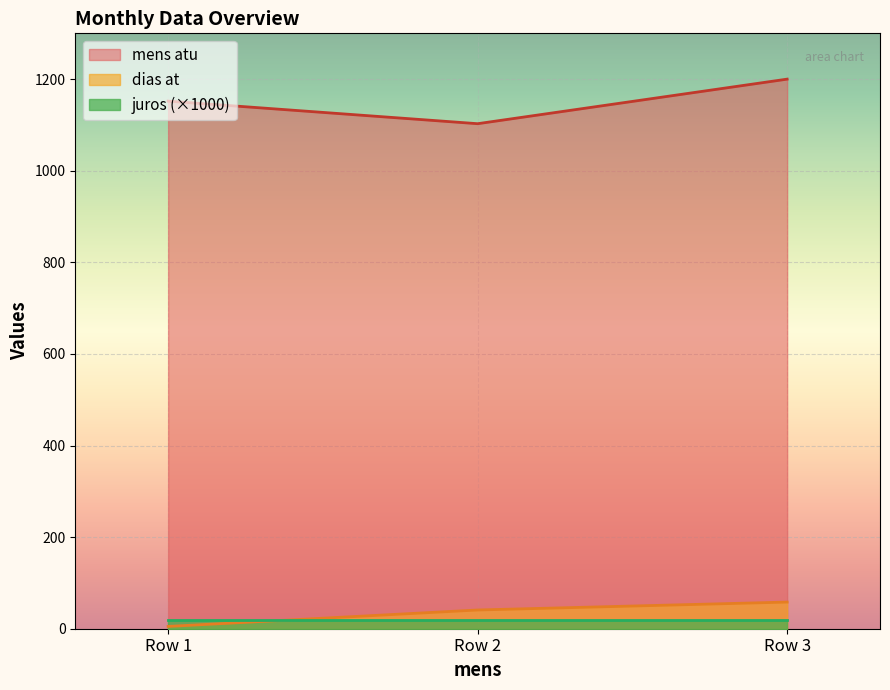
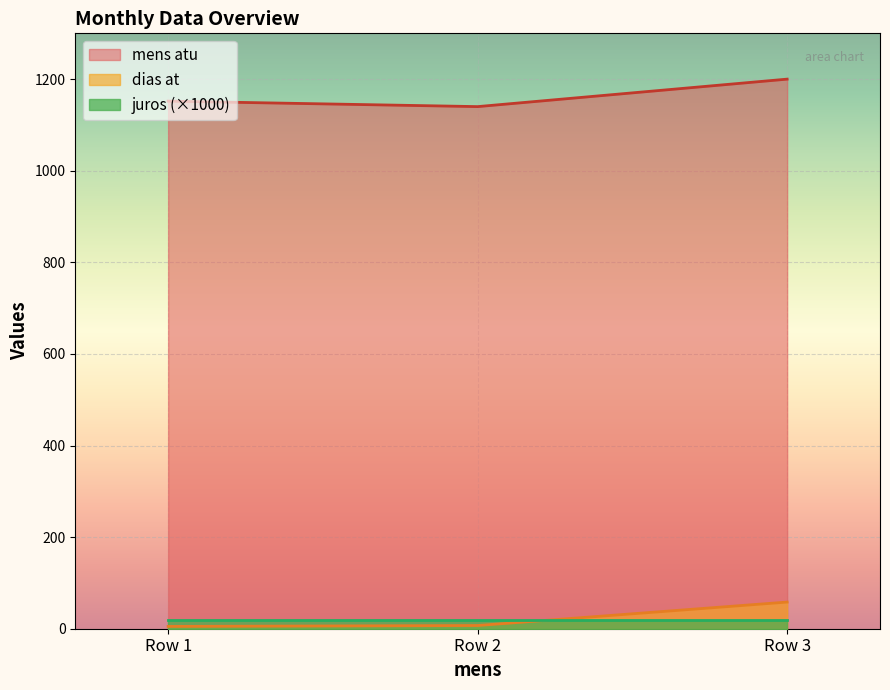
mens atu, Row 2: 1100 -> 1140
dias at, Row 2: 40 -> 10
